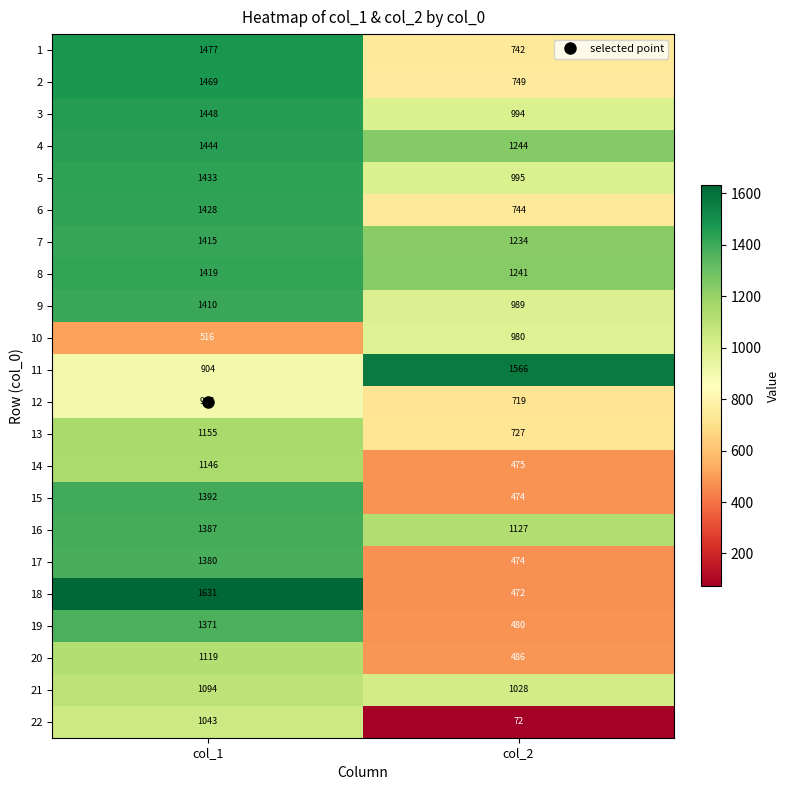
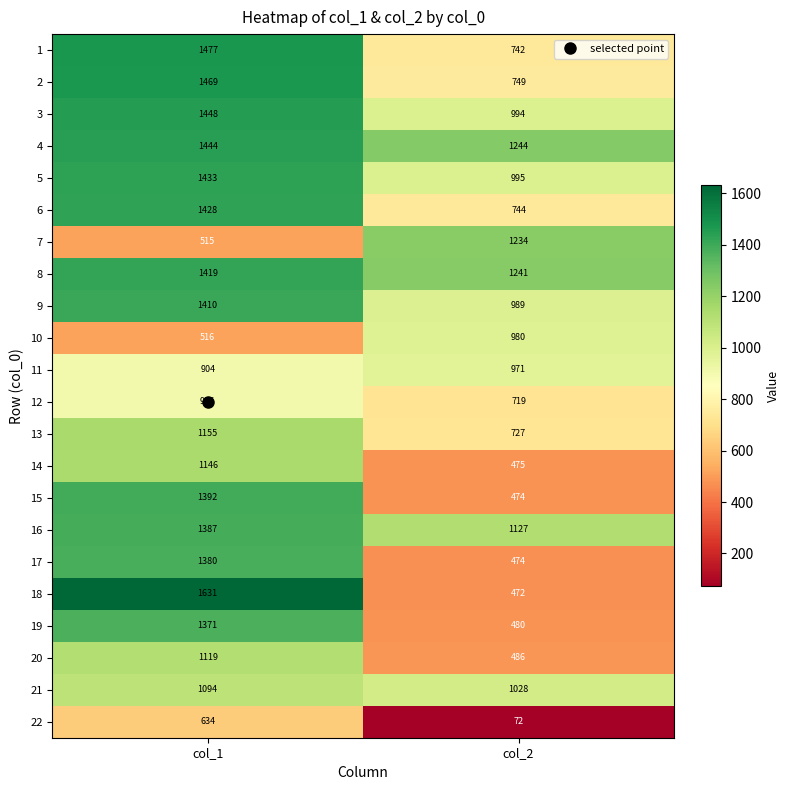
7, col_1: 1415 -> 515
11, col_2: 1566 -> 971
22, col_1: 1043 -> 634
